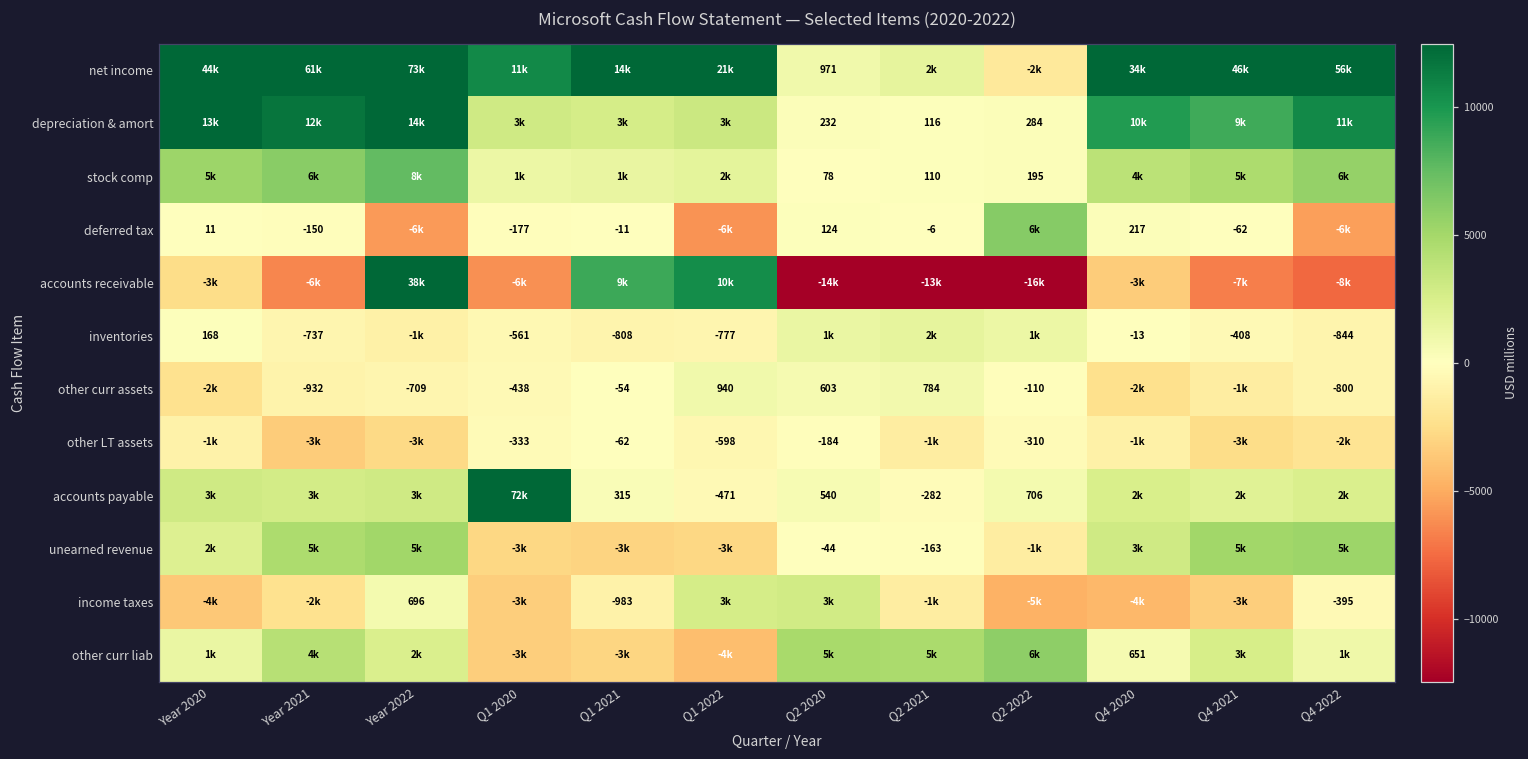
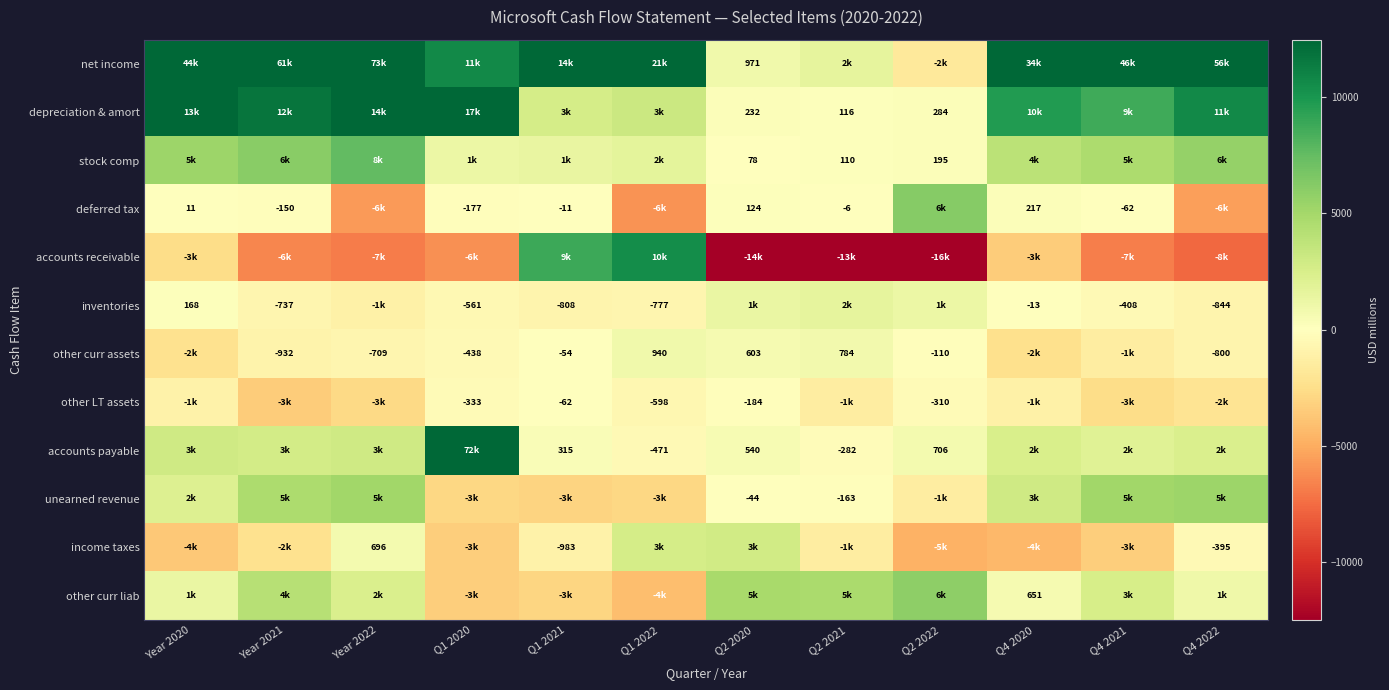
depreciation & amort, Q1 2020: 3k -> 17k
accounts receivable, Year 2022: 38k -> -7k
